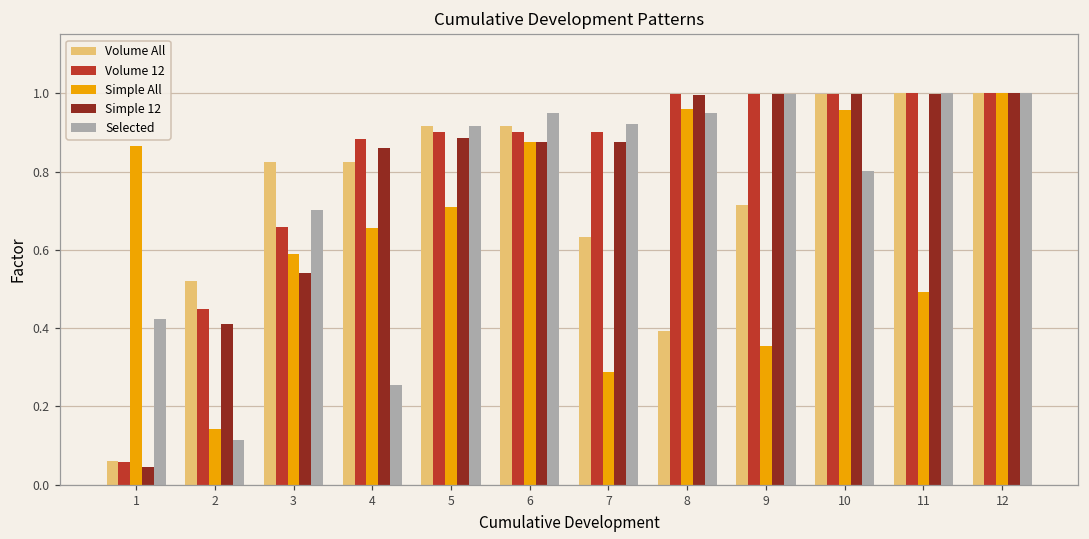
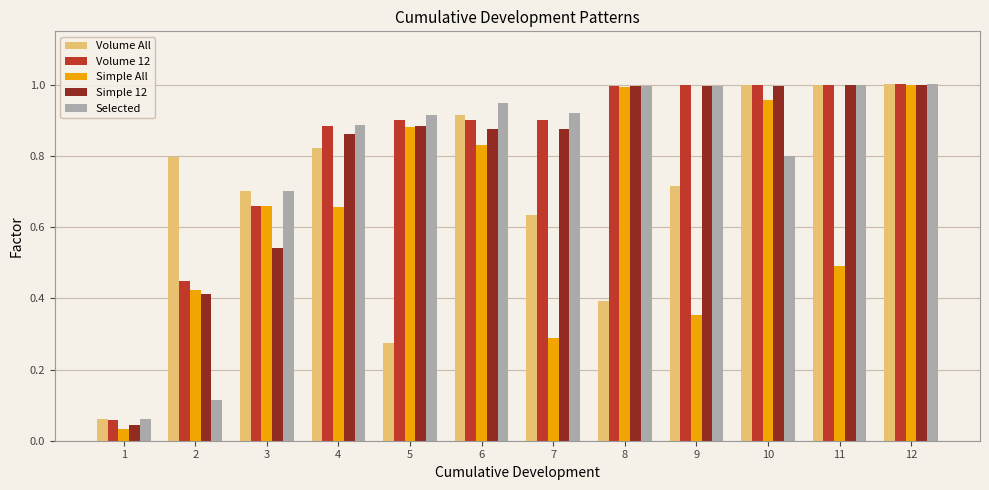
Simple All, 1: 0.86 -> 0.03
Selected, 1: 0.42 -> 0.06
Volume All, 2: 0.52 -> 0.80
Simple All, 2: 0.14 -> 0.42
Volume All, 3: 0.82 -> 0.70
Simple All, 3: 0.59 -> 0.66
Selected, 4: 0.25 -> 0.89
Volume All, 5: 0.92 -> 0.28
Simple All, 5: 0.71 -> 0.88
Simple All, 6: 0.88 -> 0.83
Simple All, 8: 0.96 -> 0.99
Selected, 8: 0.95 -> 1.00
